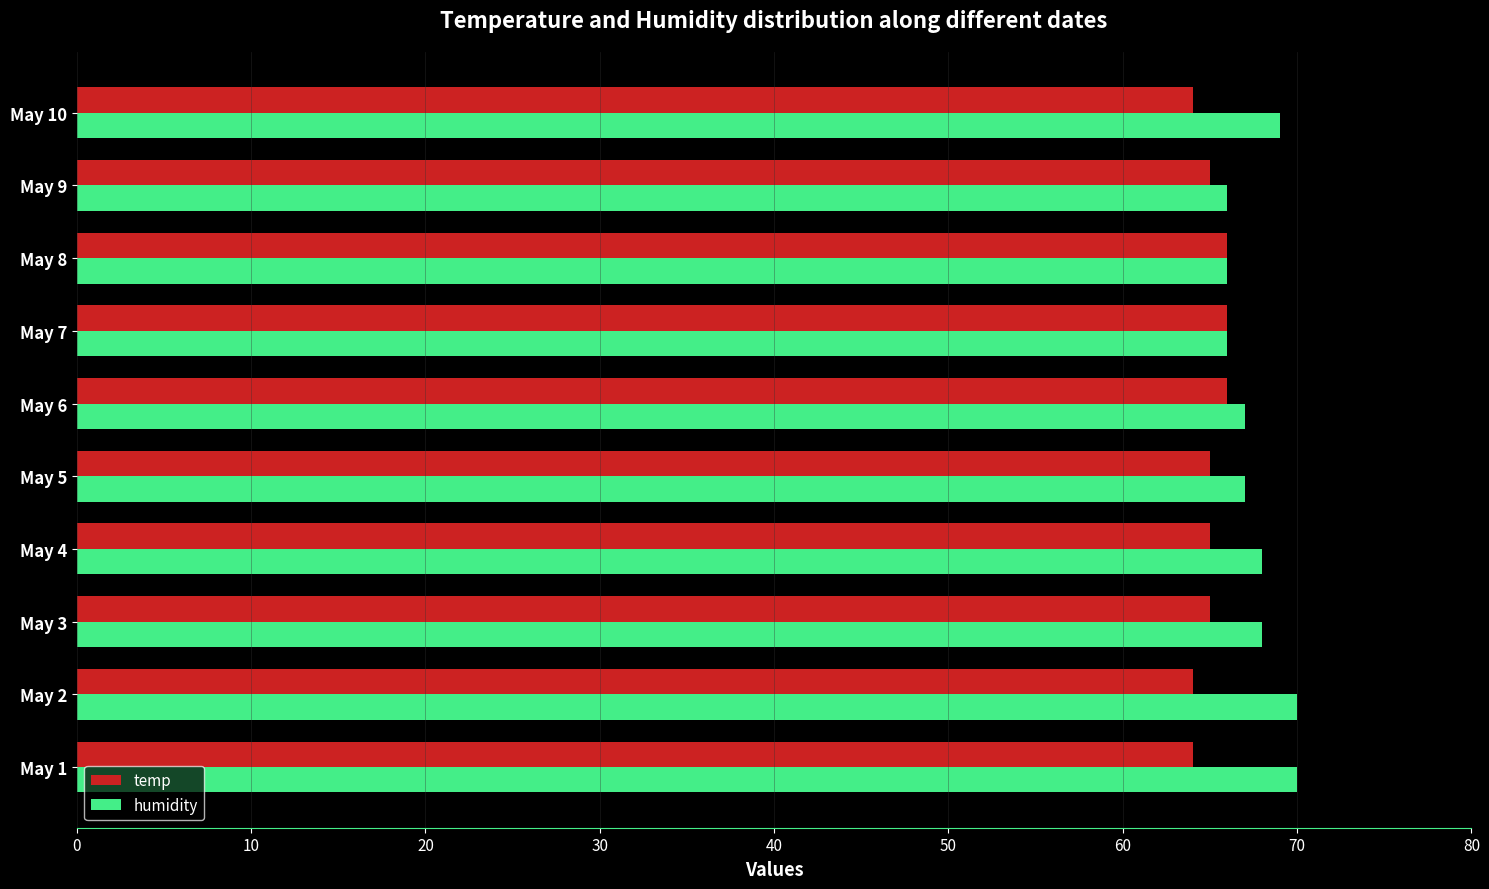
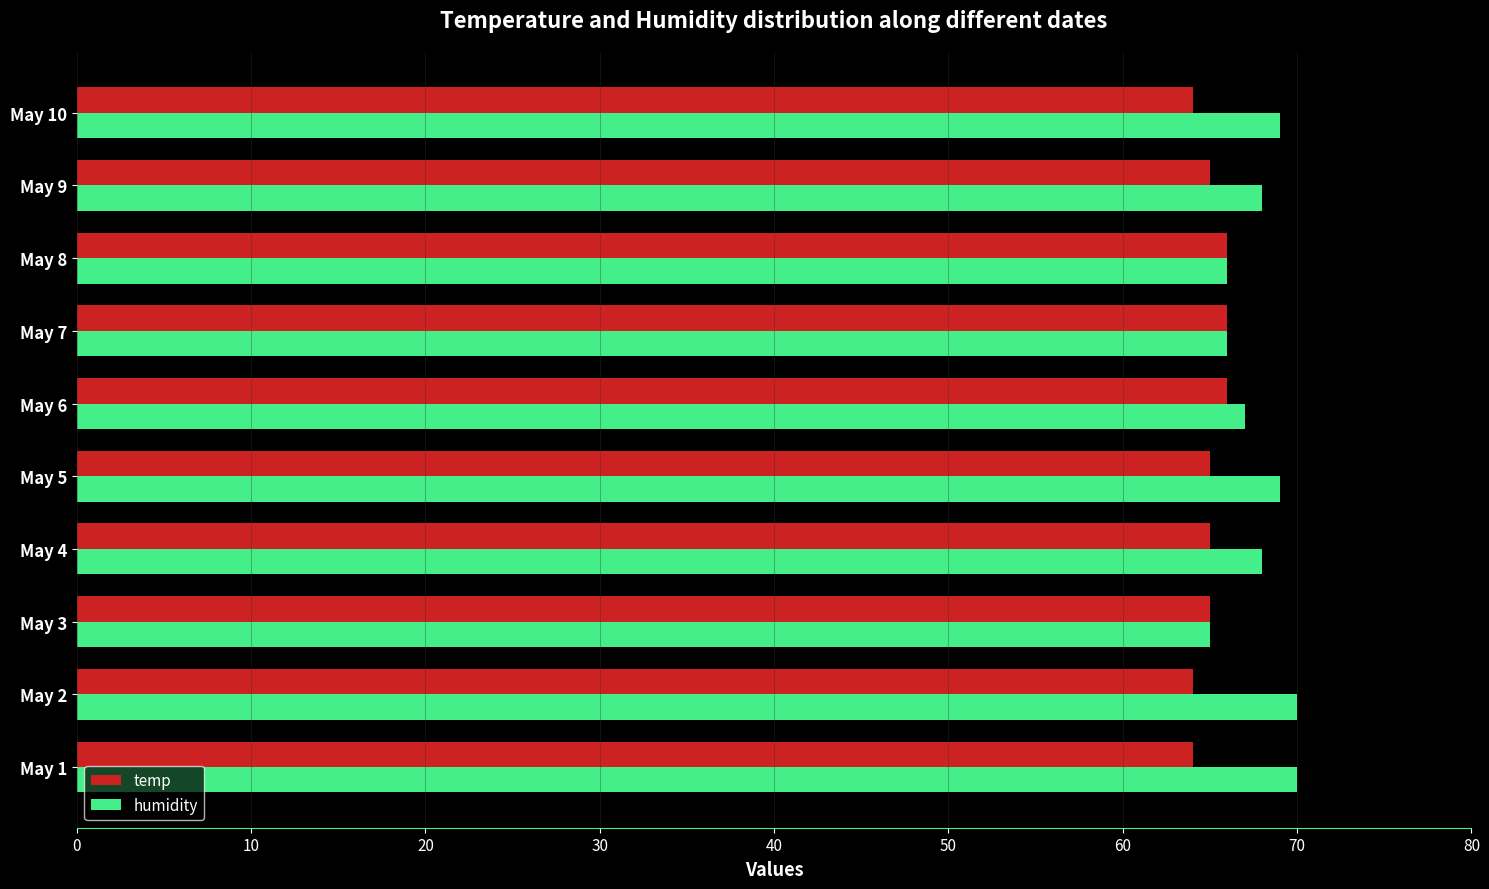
humidity, May 9: 66 -> 68
humidity, May 5: 67 -> 69
humidity, May 3: 68 -> 65
